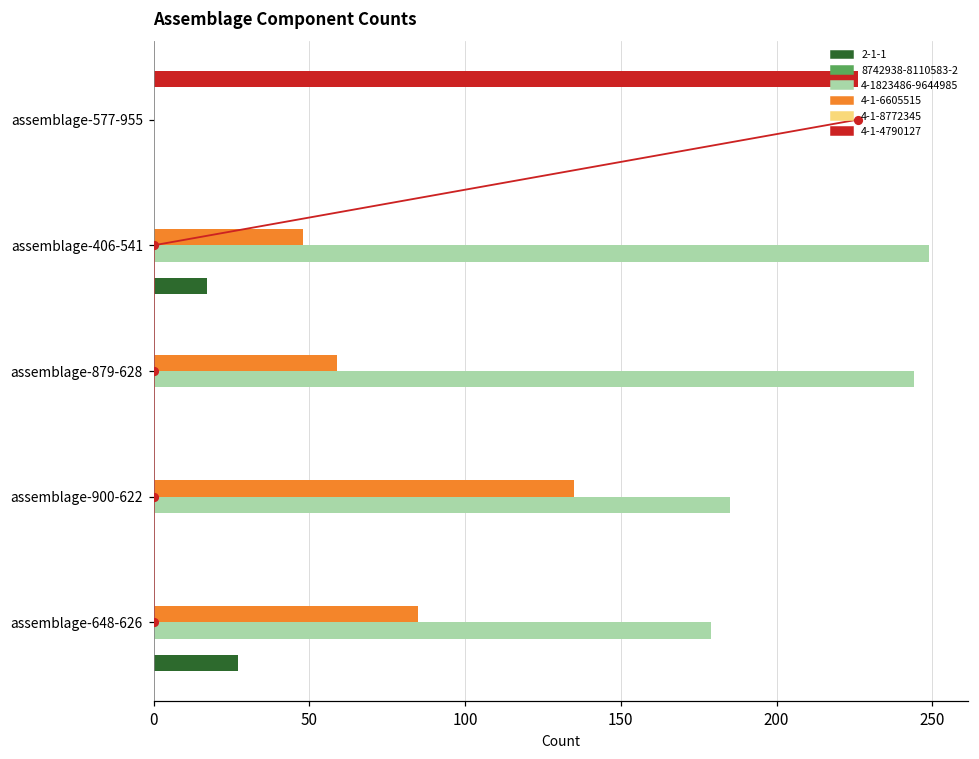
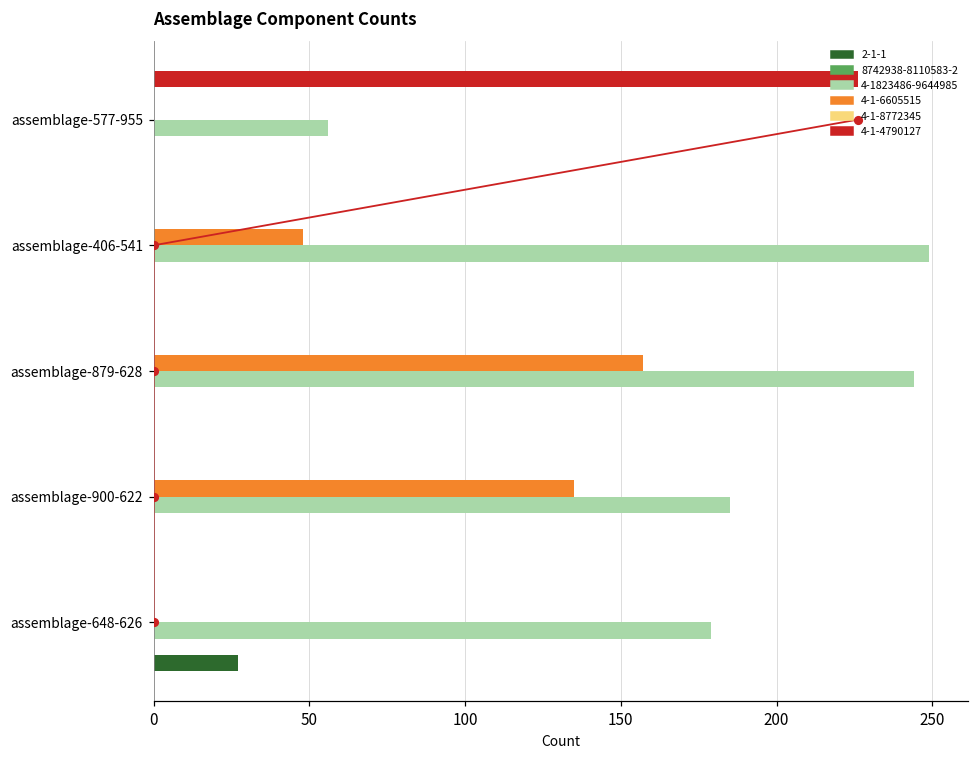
4-1823486-9644985, assemblage-577-955: 0 -> 56
2-1-1, assemblage-406-541: 17 -> 0
4-1-6605515, assemblage-879-628: 59 -> 157
4-1-6605515, assemblage-648-626: 85 -> 0
